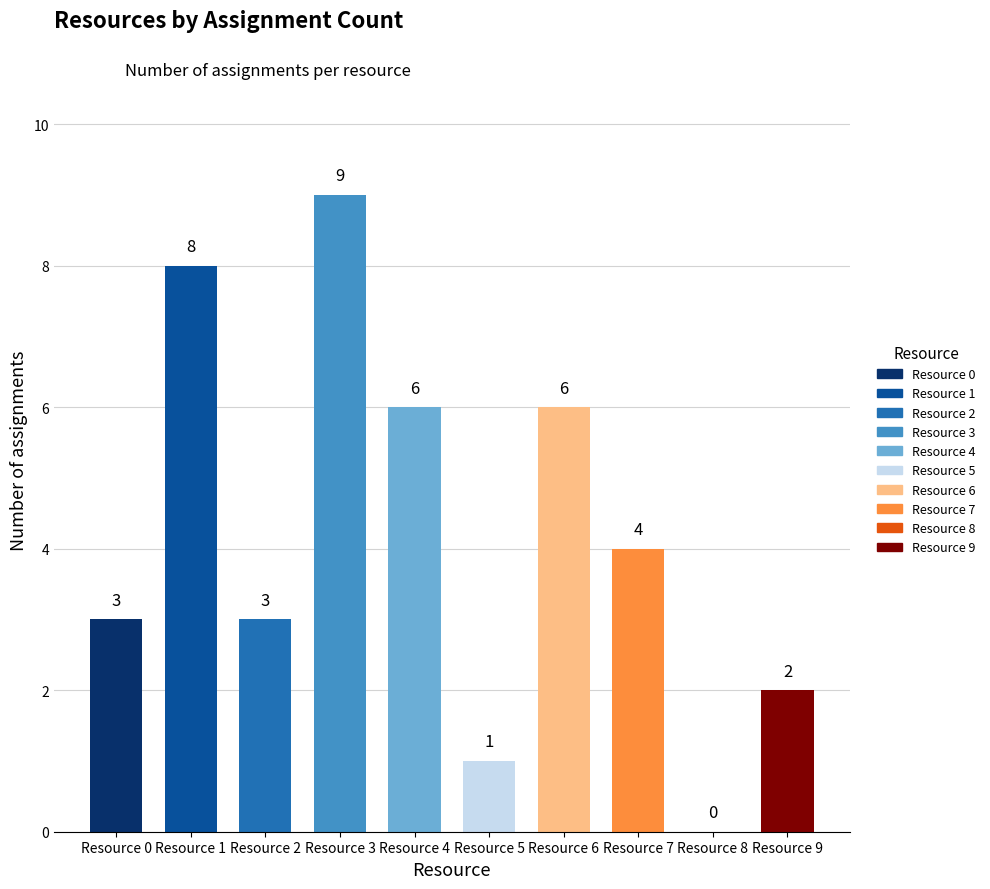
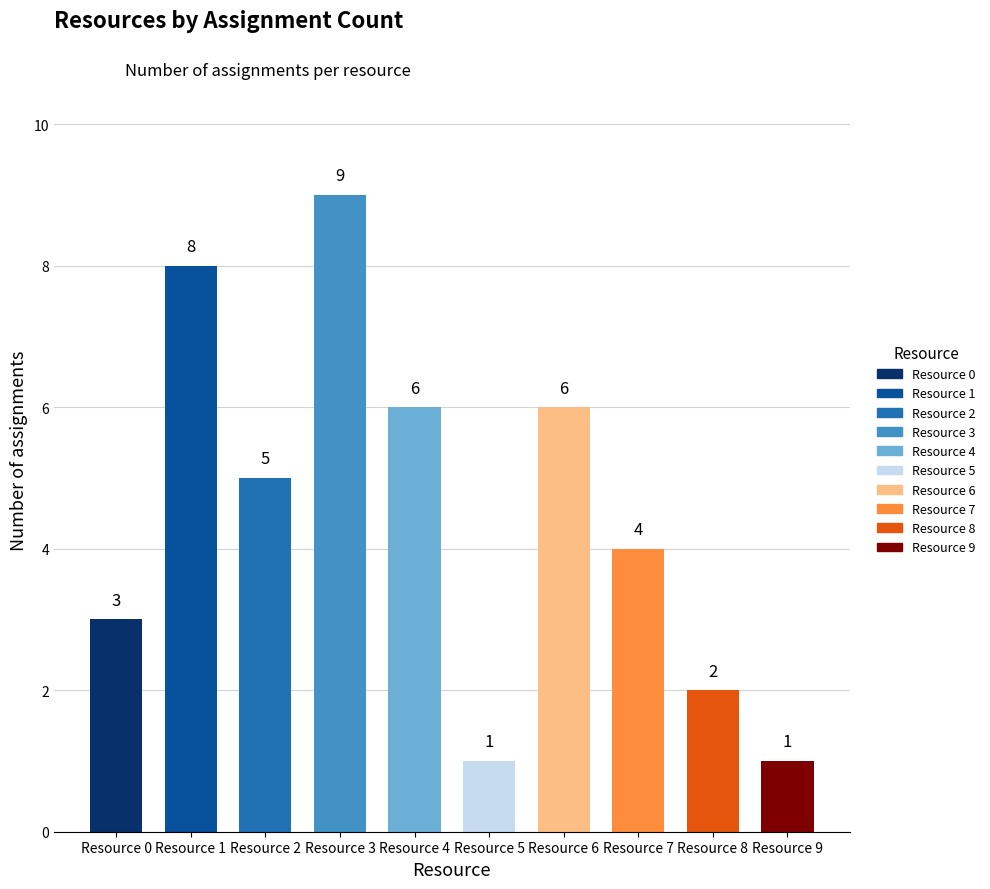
Resource 2: 3 -> 5
Resource 8: 0 -> 2
Resource 9: 2 -> 1
